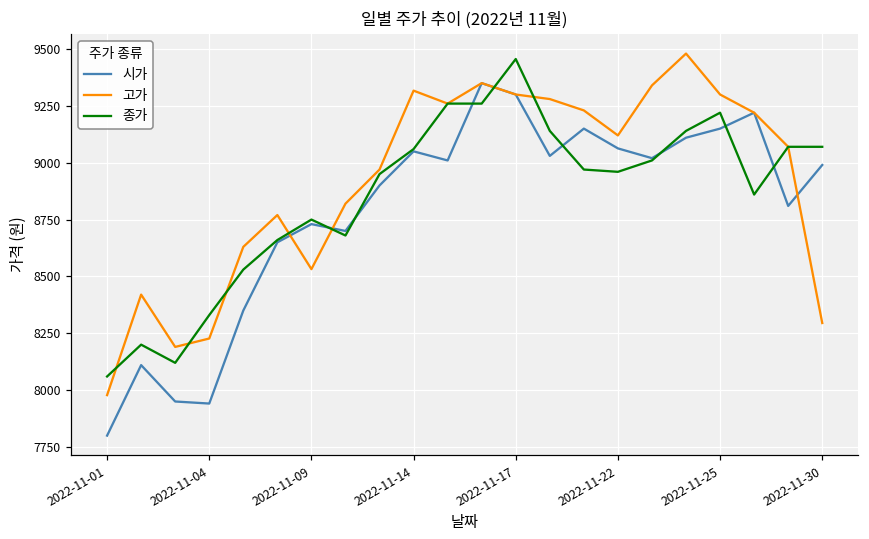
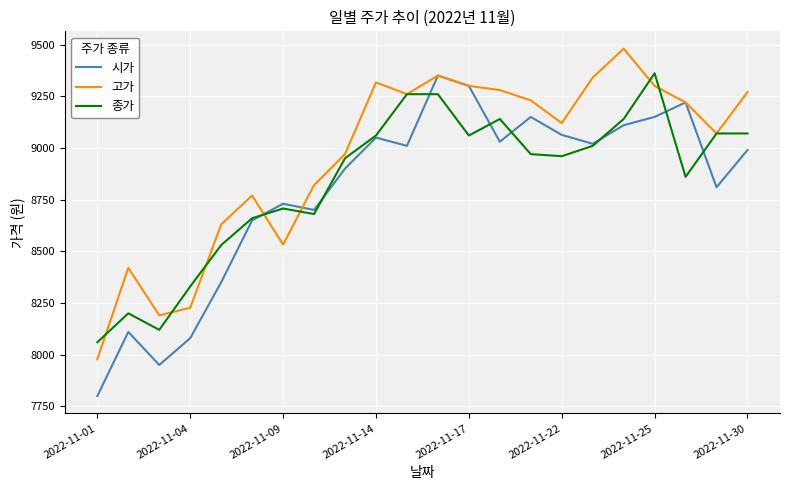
시가, 2022-11-04: 7940 -> 8080
종가, 2022-11-09: 8750 -> 8710
종가, 2022-11-17: 9460 -> 9060
종가, 2022-11-25: 9220 -> 9360
고가, 2022-11-30: 8300 -> 9270
